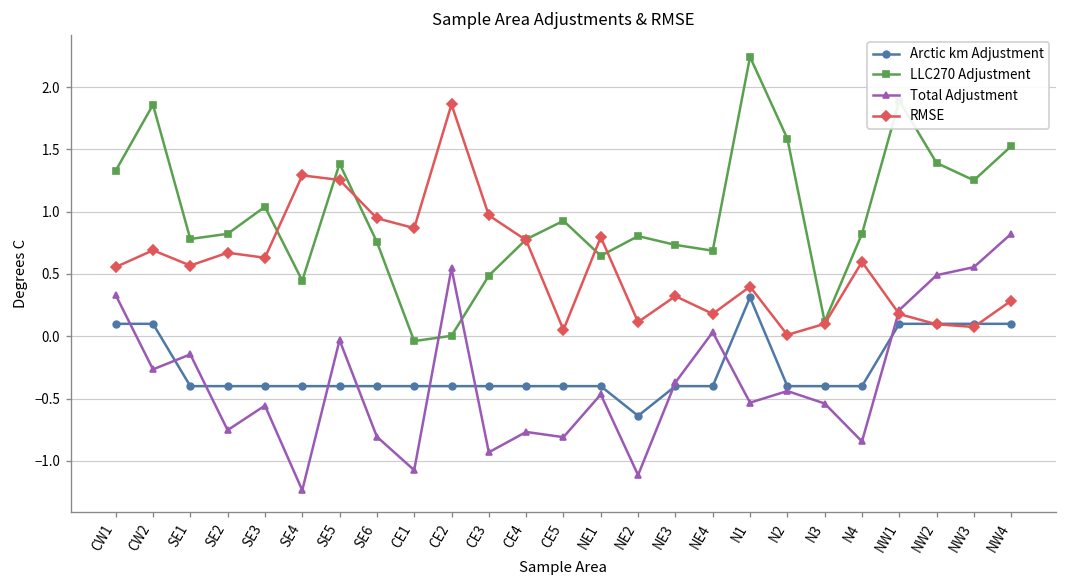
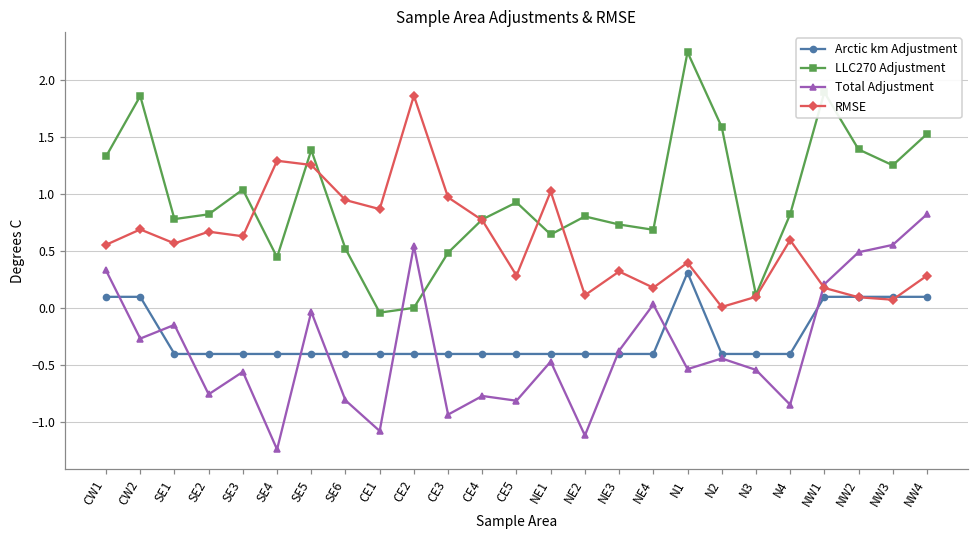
LLC270 Adjustment, SE6: 0.76 -> 0.52
RMSE, CE5: 0.05 -> 0.29
RMSE, NE1: 0.80 -> 1.02
Arctic km Adjustment, NE2: -0.64 -> -0.40
